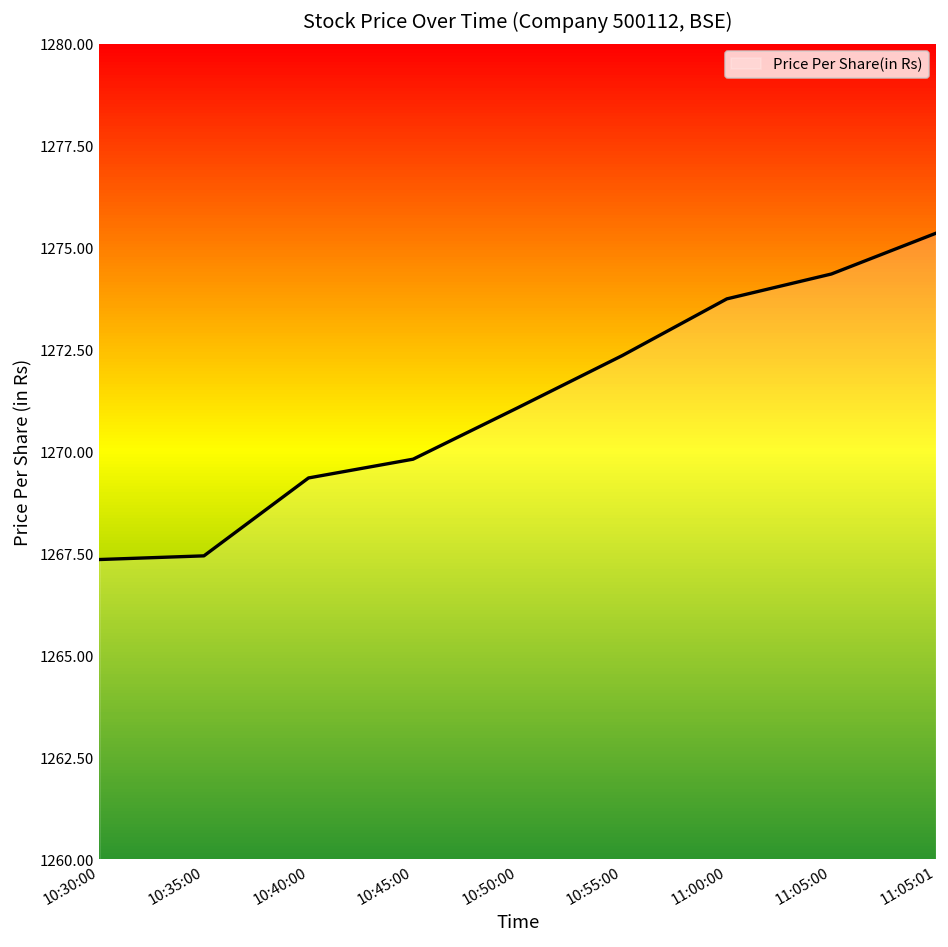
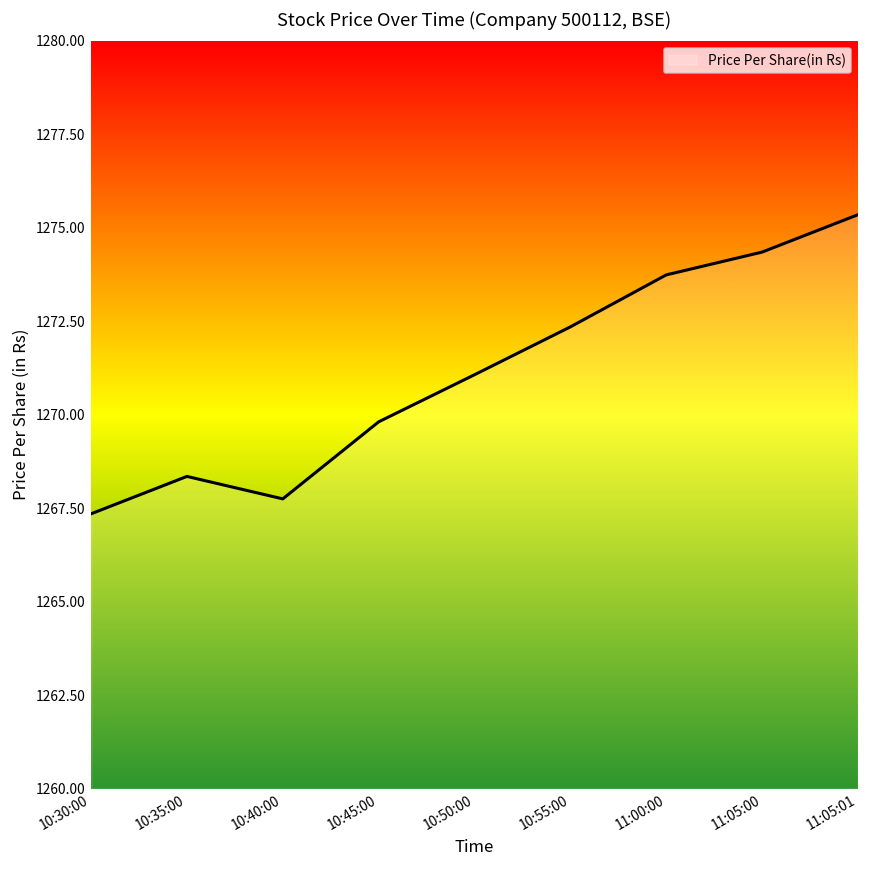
10:35:00: 1267.4 -> 1268.4
10:40:00: 1269.4 -> 1267.8
